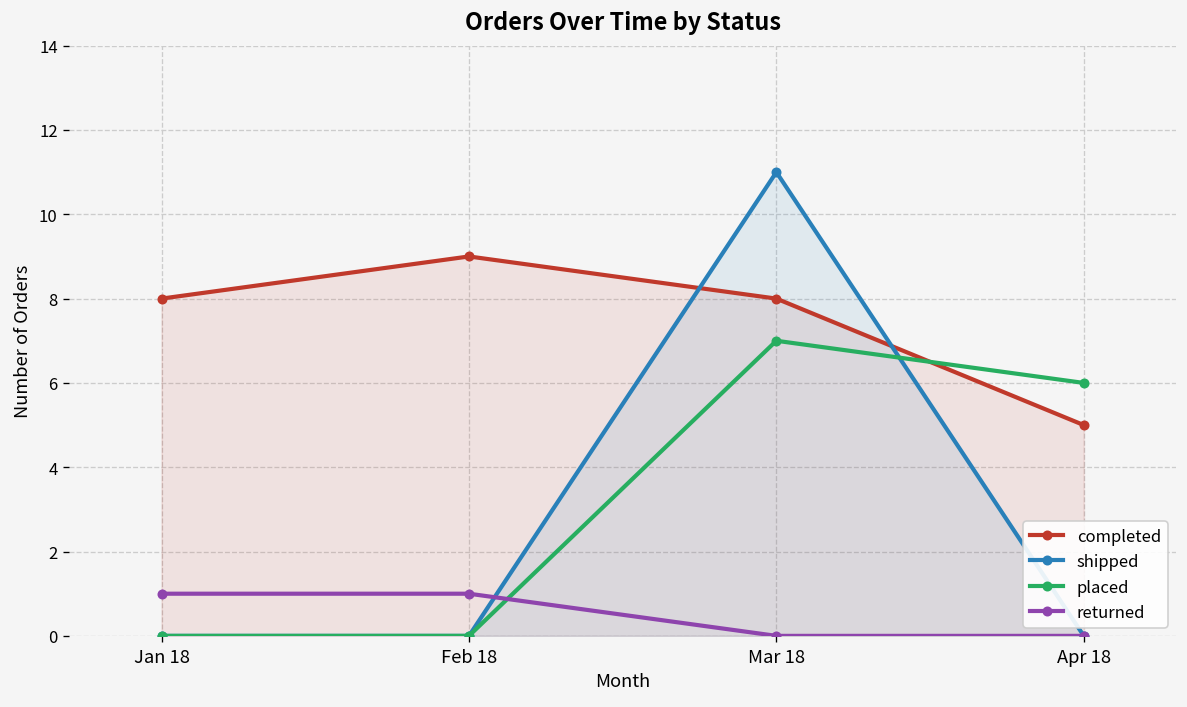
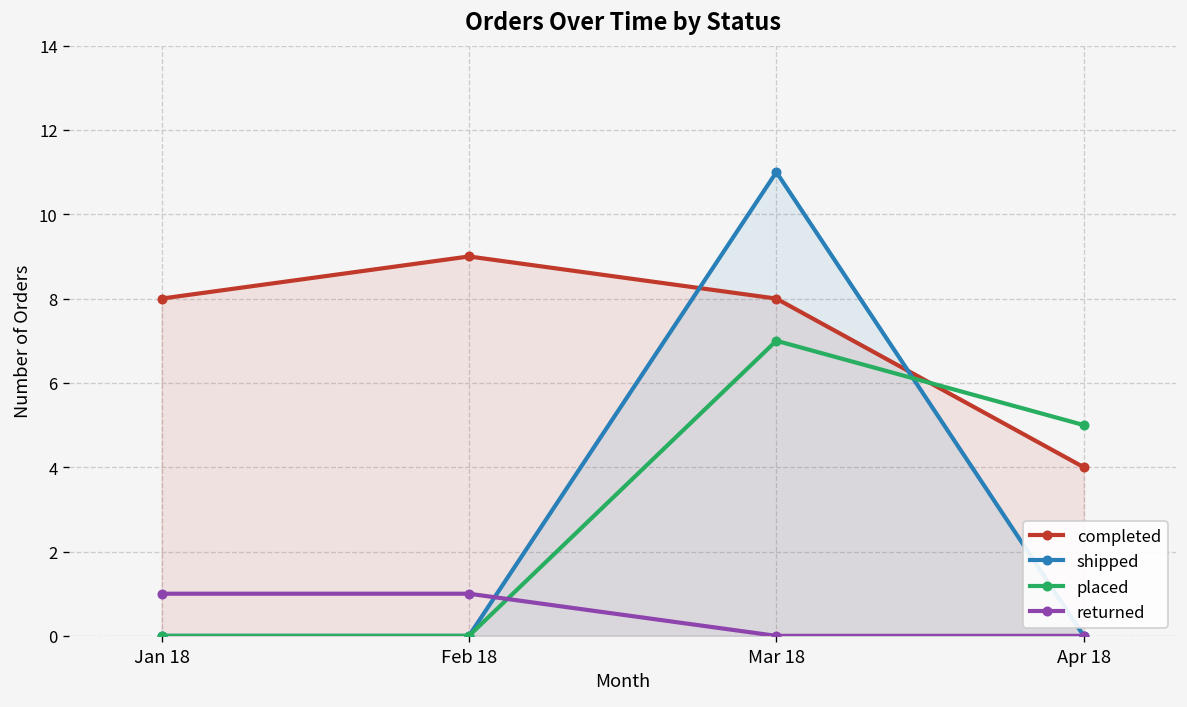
completed, Apr 18: 5 -> 4
placed, Apr 18: 6 -> 5
